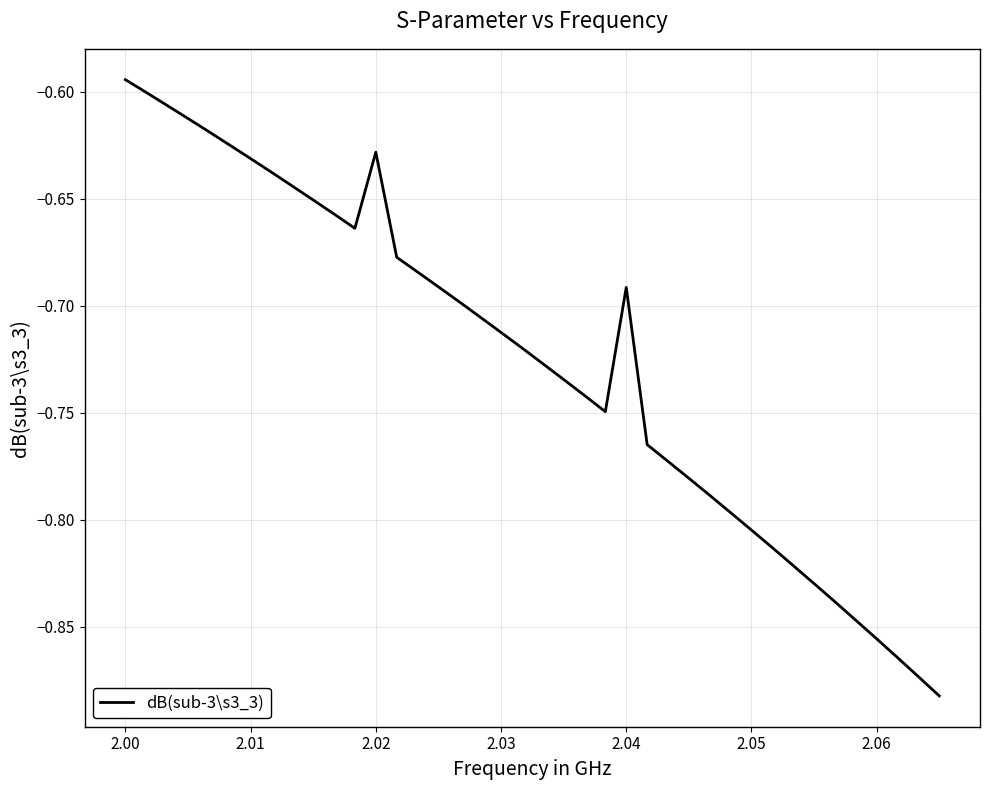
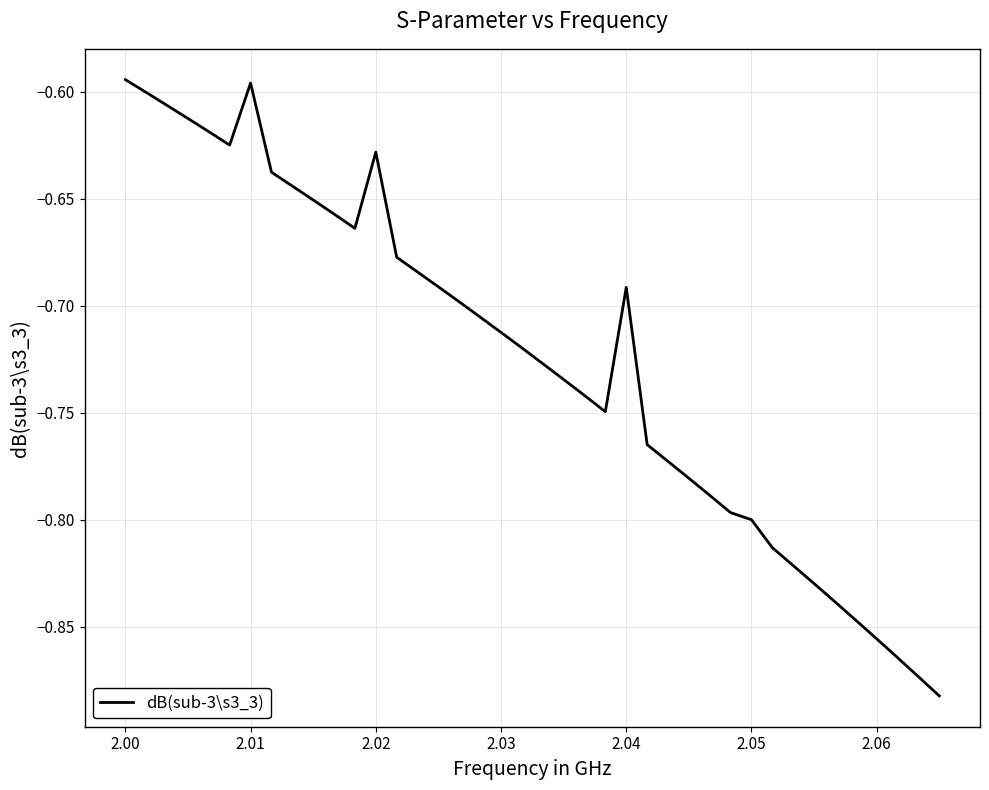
2.01: -0.631 -> -0.596
2.05: -0.805 -> -0.800
